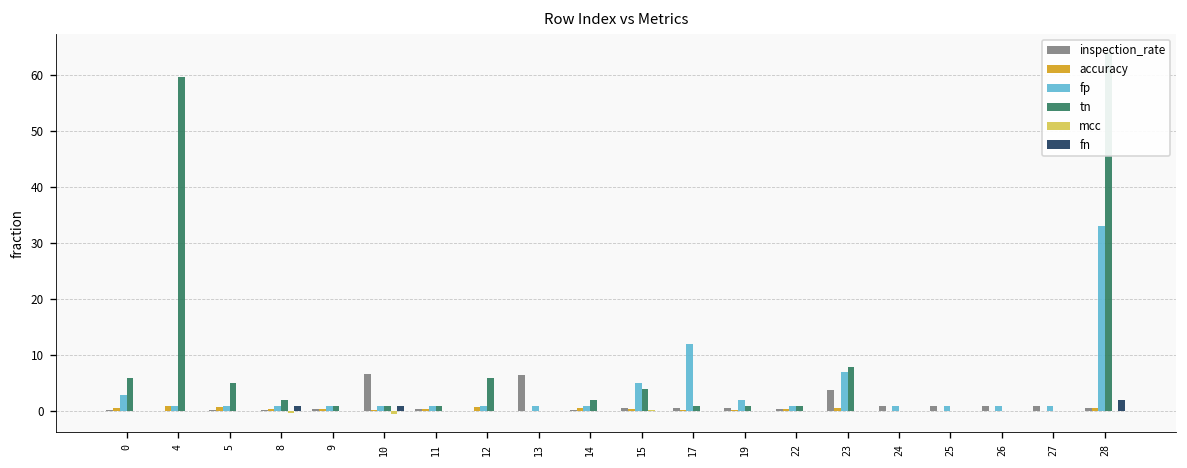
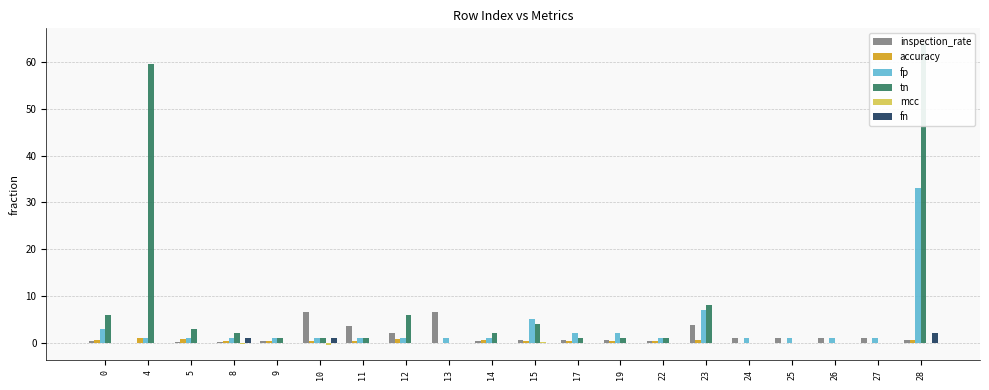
tn, 5: 5 -> 3
inspection_rate, 11: 1 -> 4
inspection_rate, 12: 0 -> 2
fp, 17: 12 -> 2
